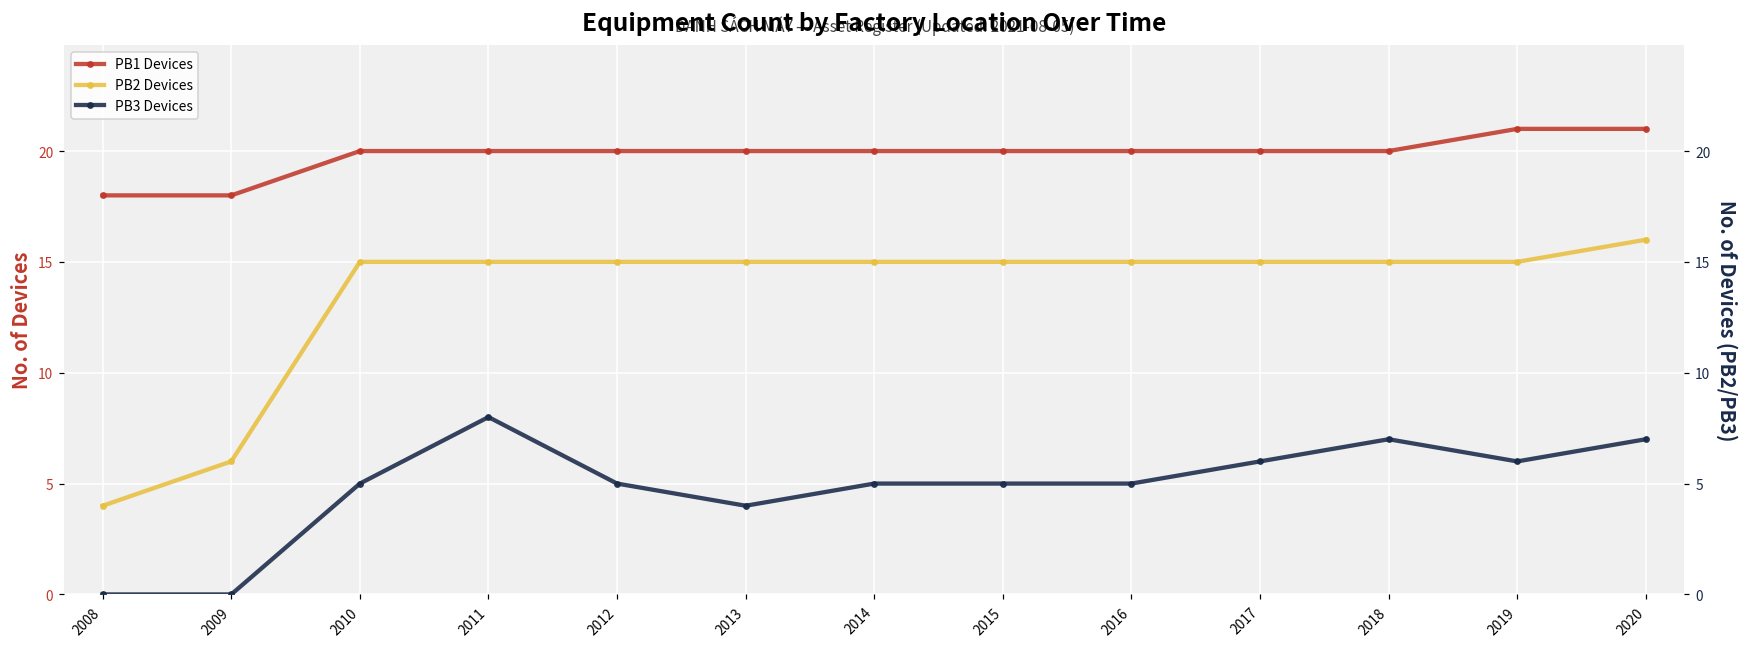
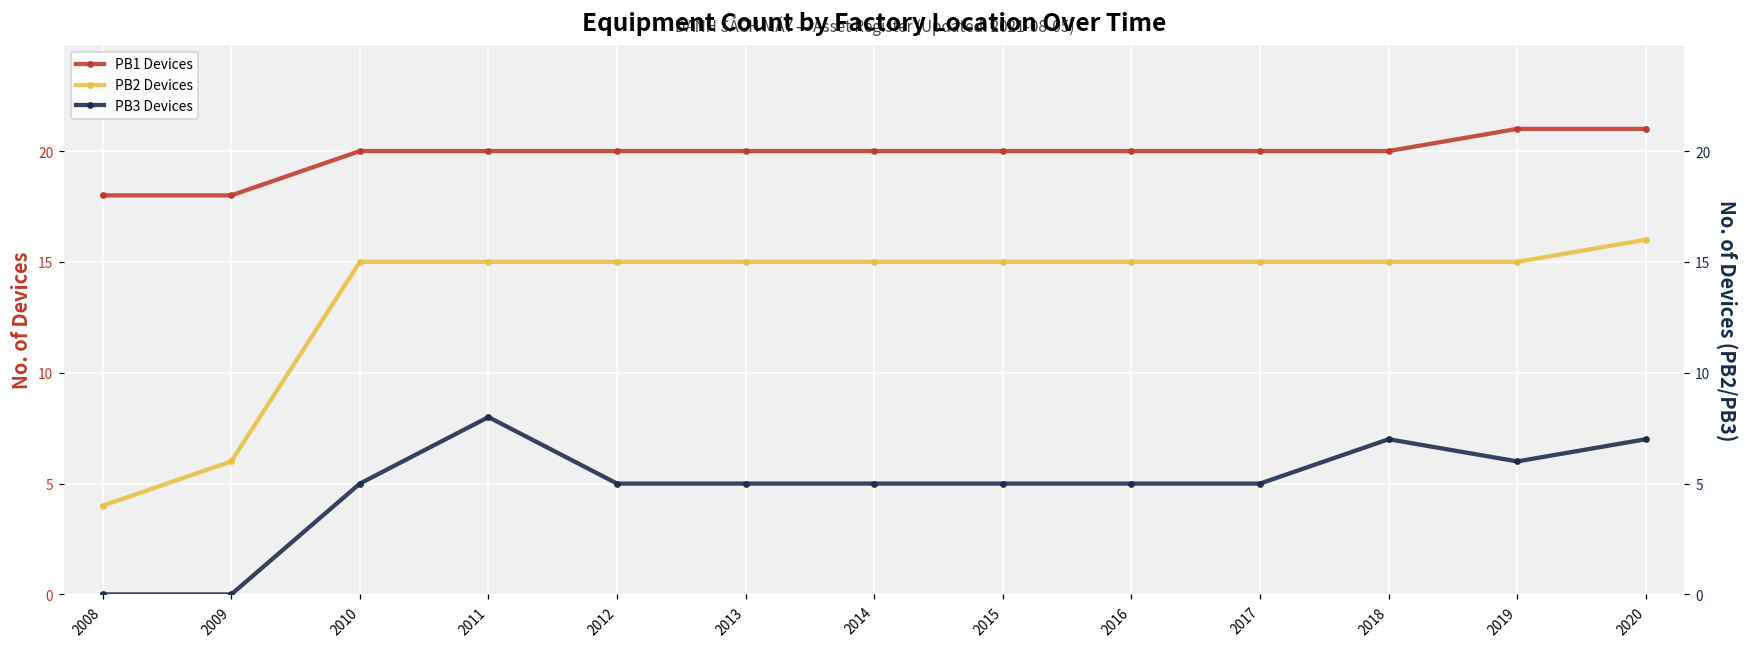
PB3 Devices, 2013: 4 -> 5
PB3 Devices, 2017: 6 -> 5
